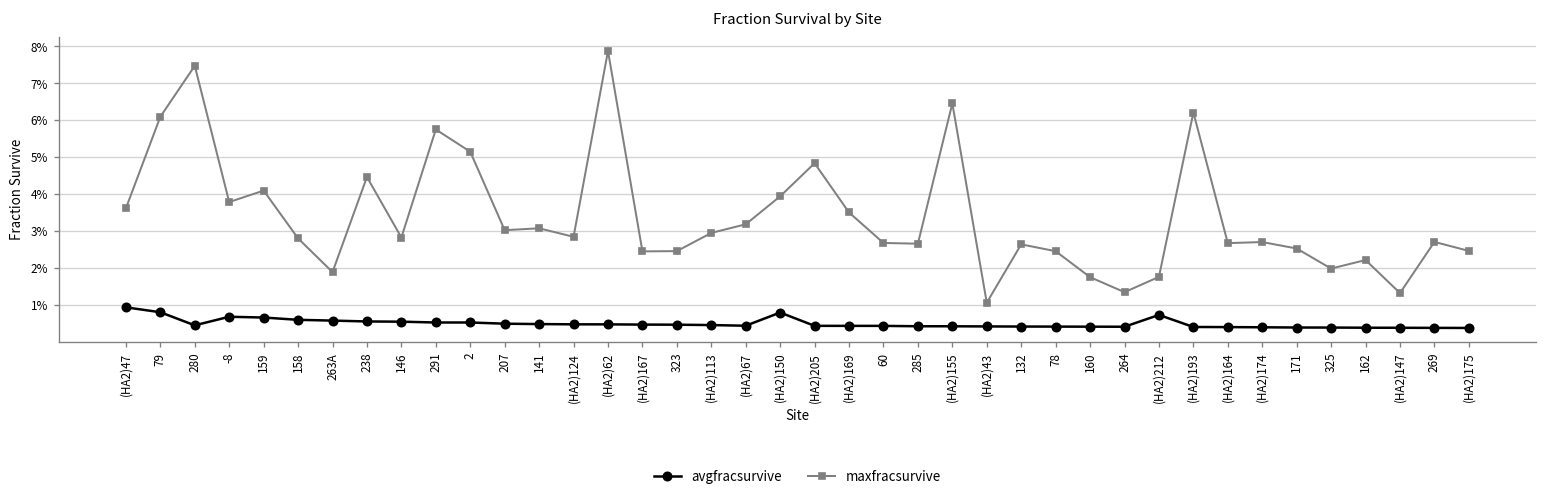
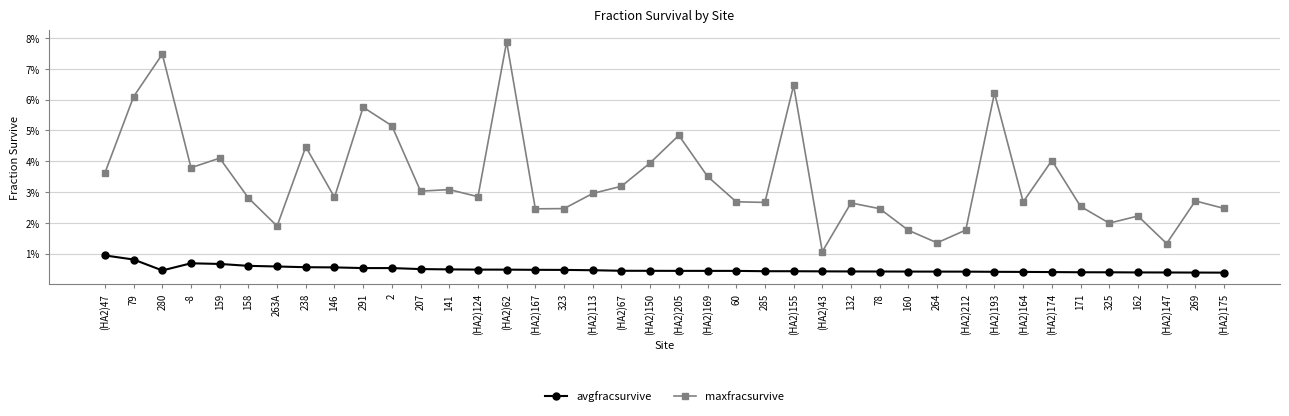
avgfracsurvive, (HA2)150: 0.8% -> 0.4%
avgfracsurvive, (HA2)212: 0.7% -> 0.4%
maxfracsurvive, (HA2)174: 2.7% -> 4.0%
